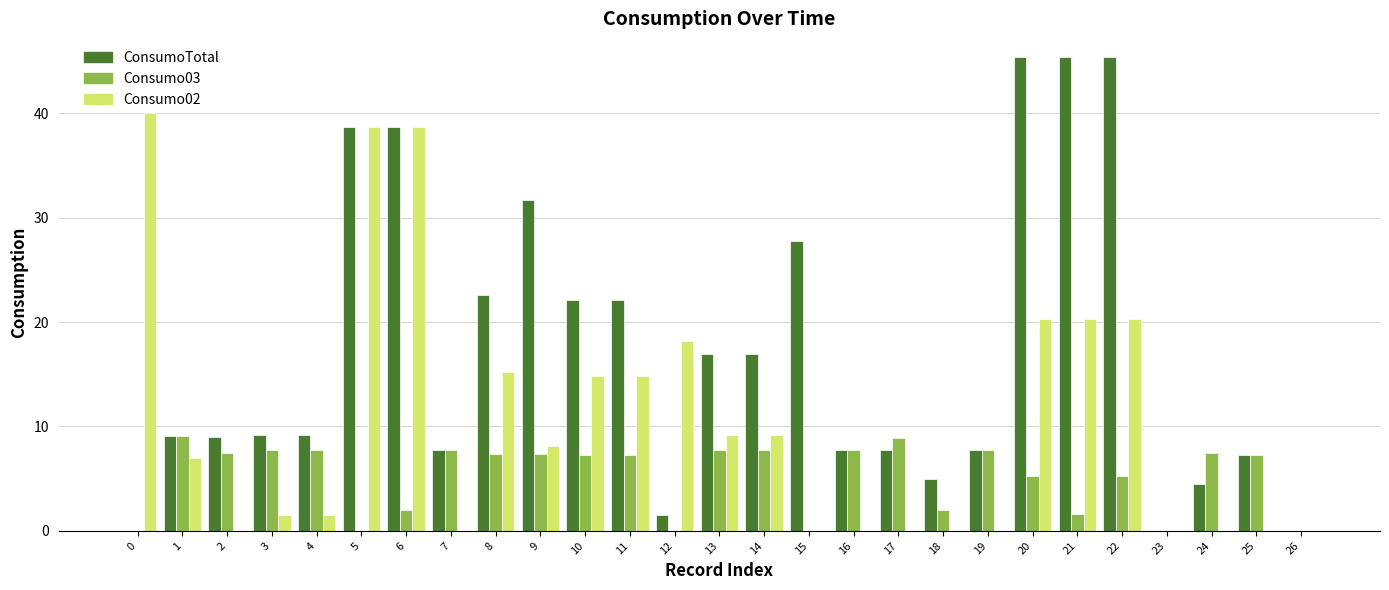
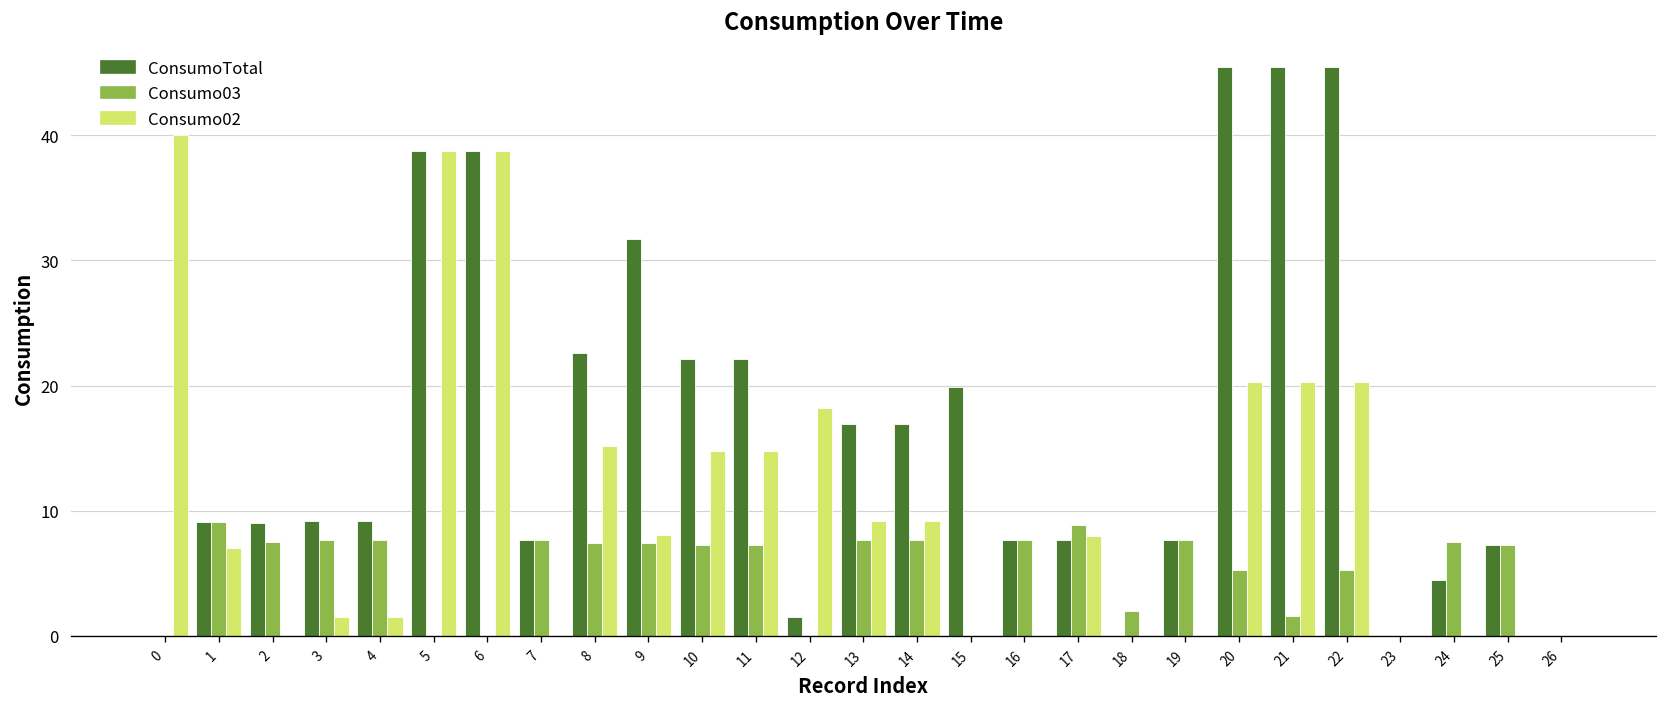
Consumo03, 6: 2 -> 0
ConsumoTotal, 15: 27.8 -> 19.9
Consumo02, 17: 0 -> 8
ConsumoTotal, 18: 5 -> 0
